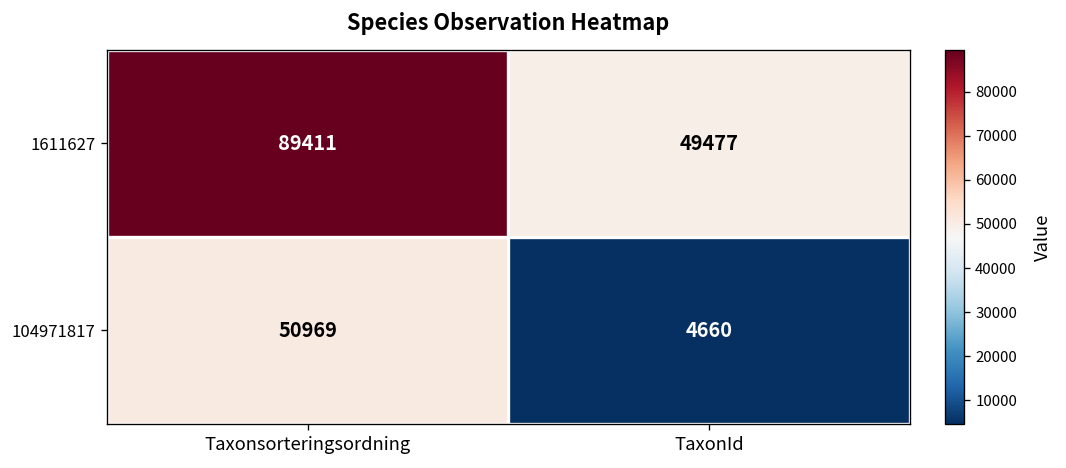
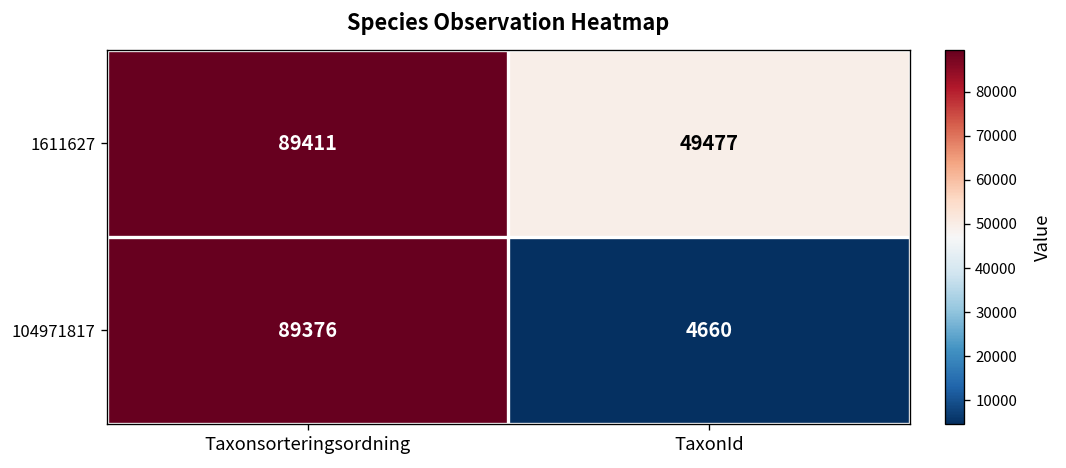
104971817, Taxonsorteringsordning: 50969 -> 89376
